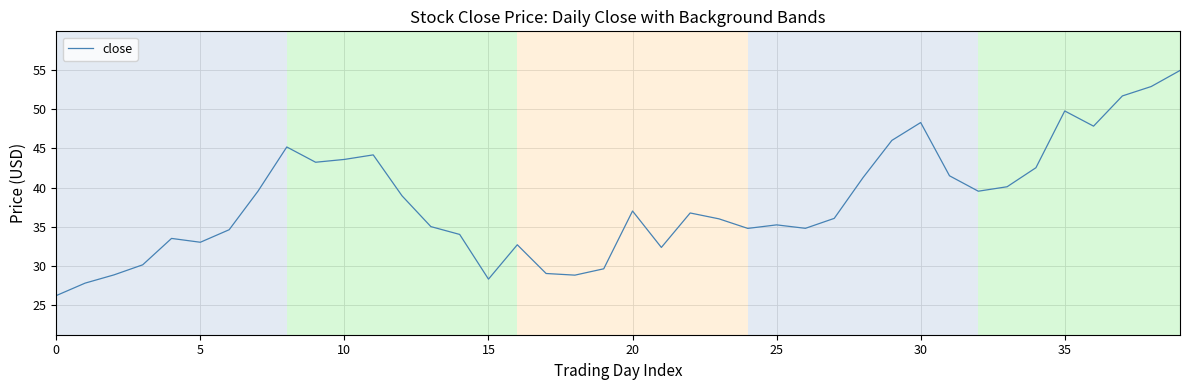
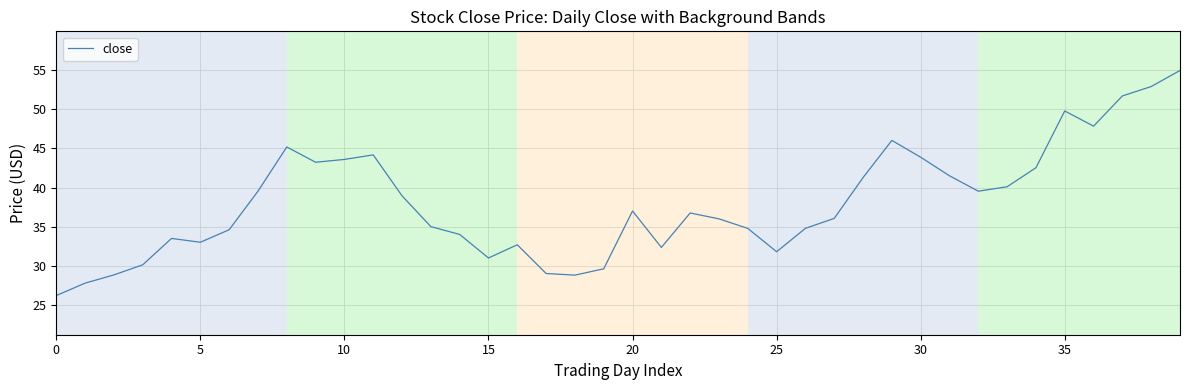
15: 28 -> 31
25: 35 -> 32
30: 48 -> 44
